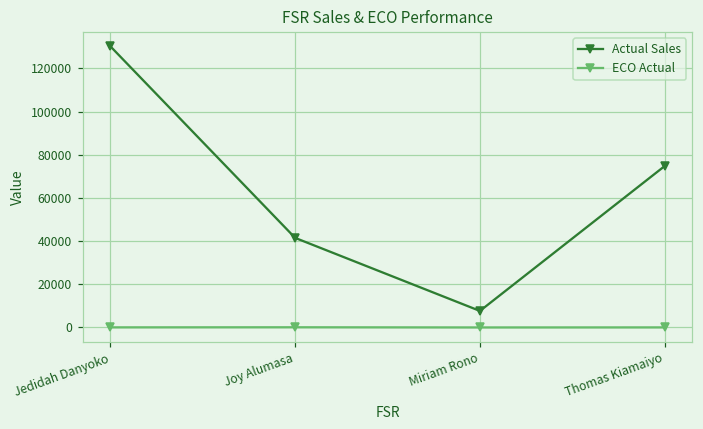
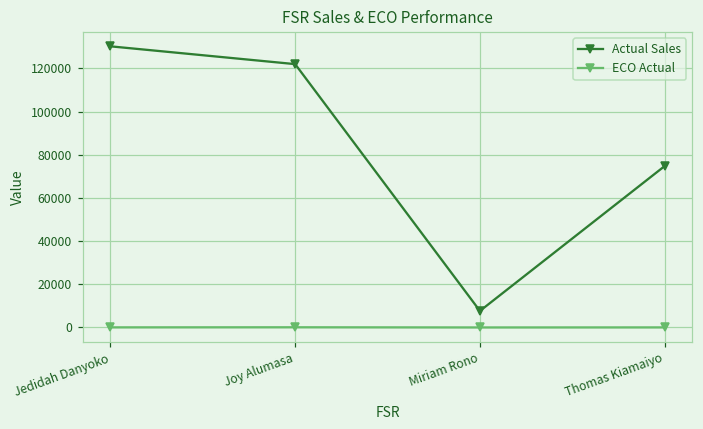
Actual Sales, Joy Alumasa: 41000 -> 122000
